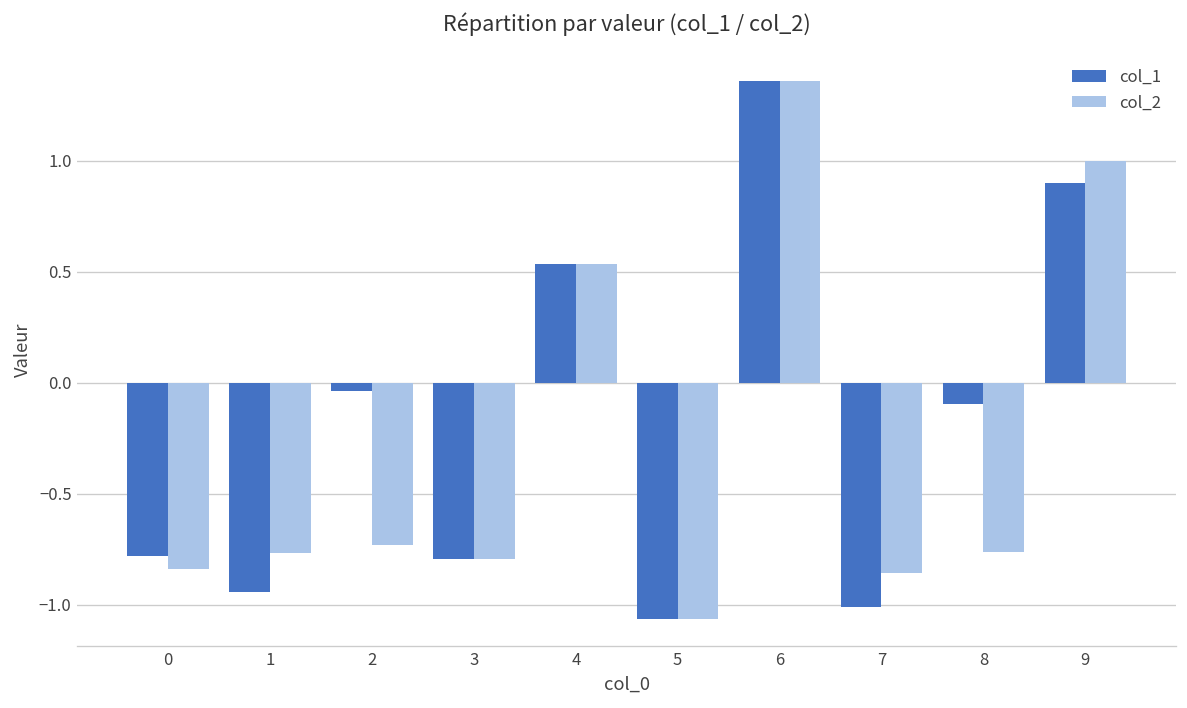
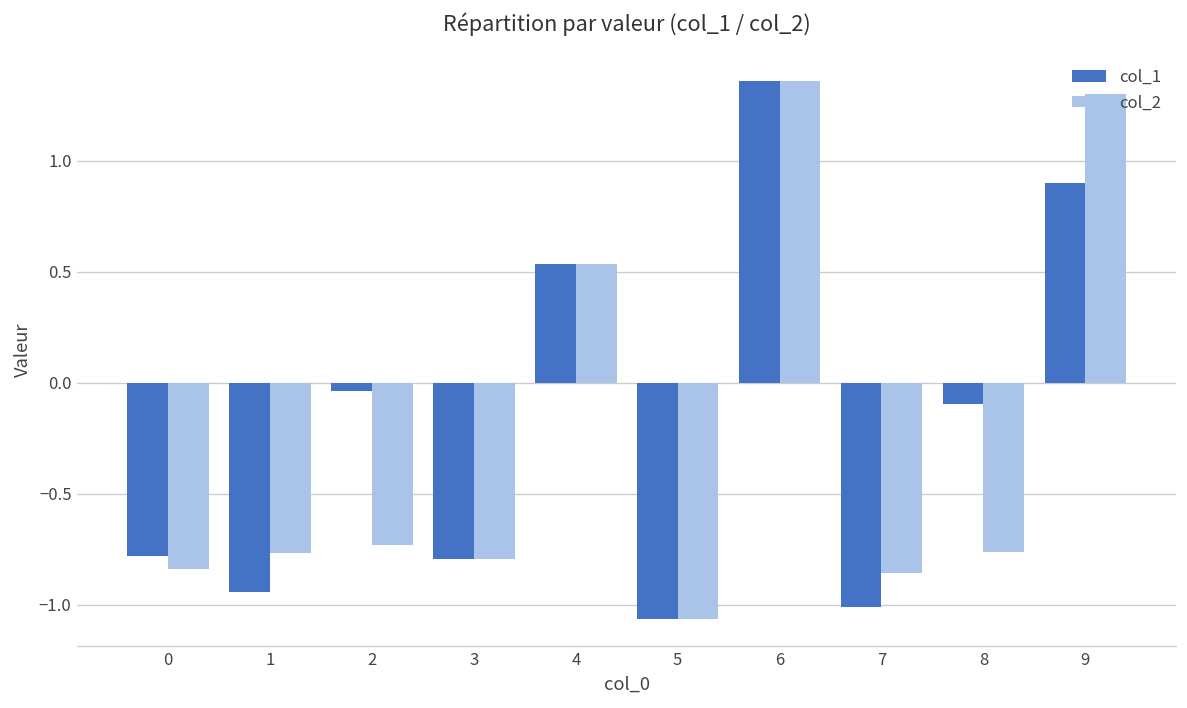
col_2, 9: 1.00 -> 1.30
